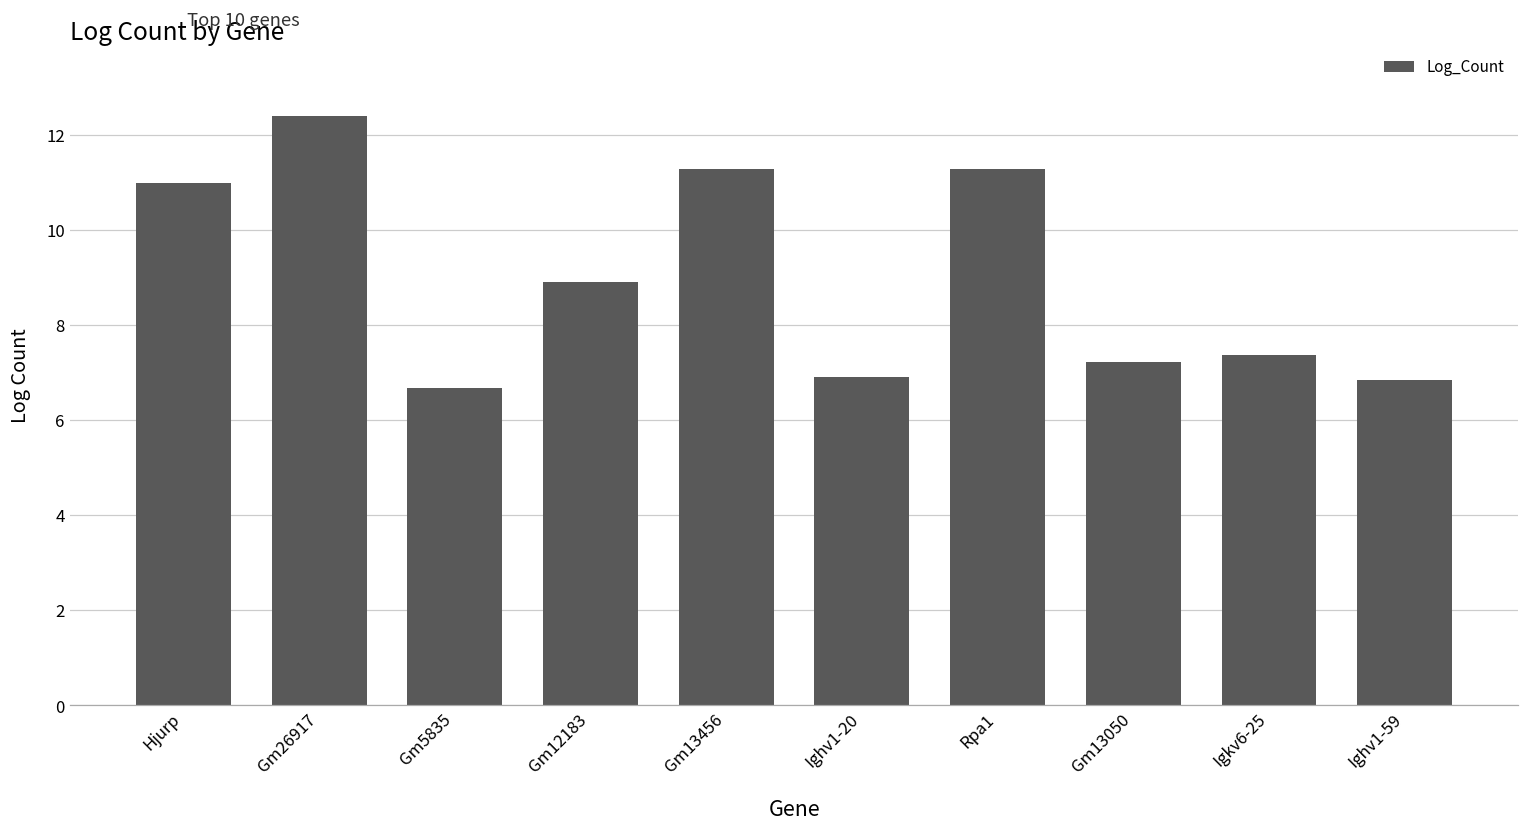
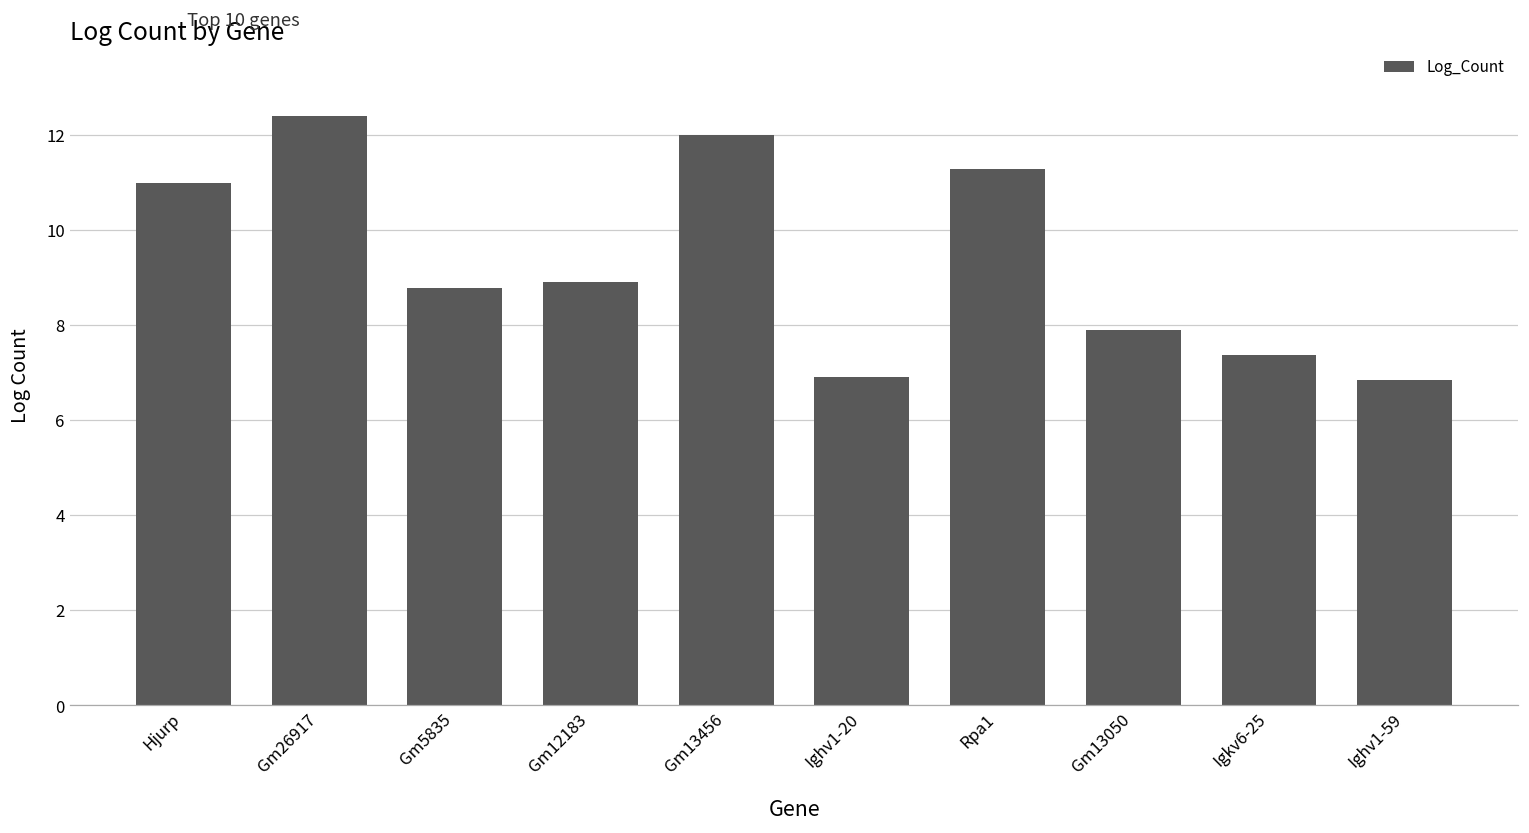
Gm5835: 6.7 -> 8.8
Gm13456: 11.3 -> 12.0
Gm13050: 7.2 -> 7.9
